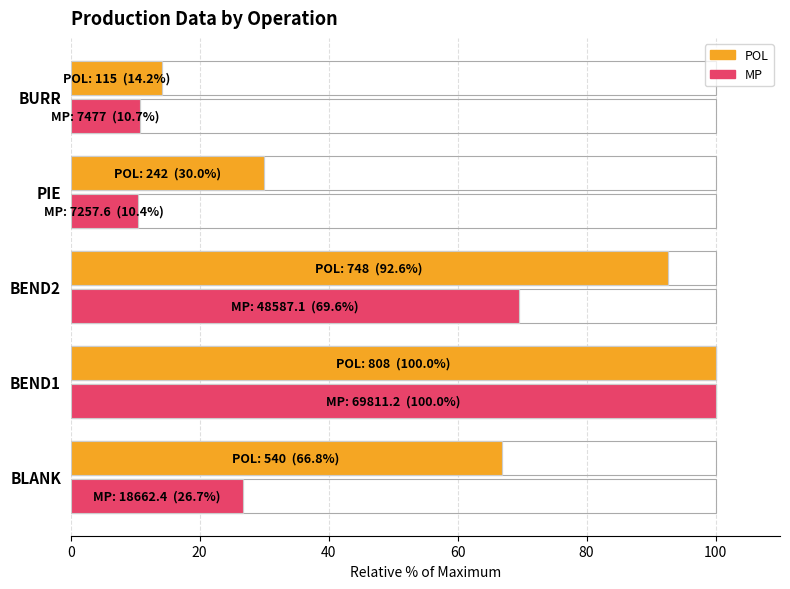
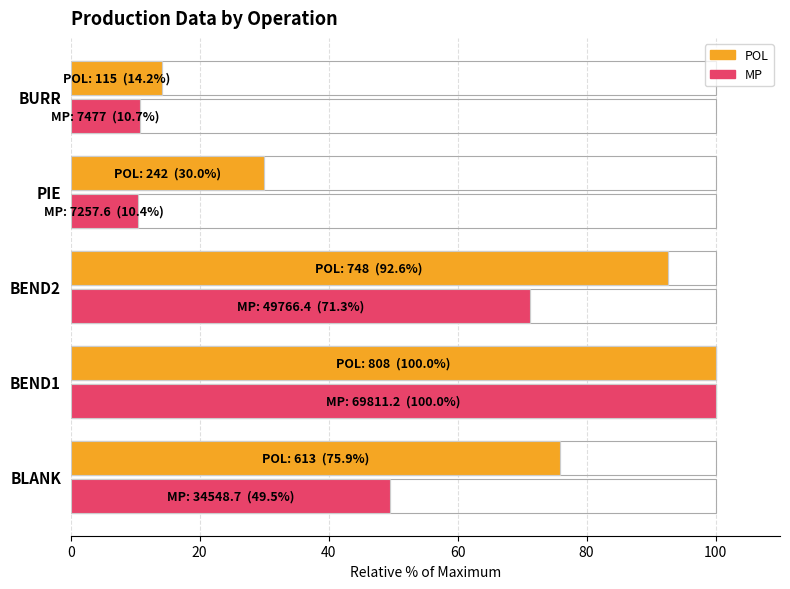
MP, BEND2: 48587.1 (69.6%) -> 49766.4 (71.3%)
POL, BLANK: 540 (66.8%) -> 613 (75.9%)
MP, BLANK: 18662.4 (26.7%) -> 34548.7 (49.5%)
